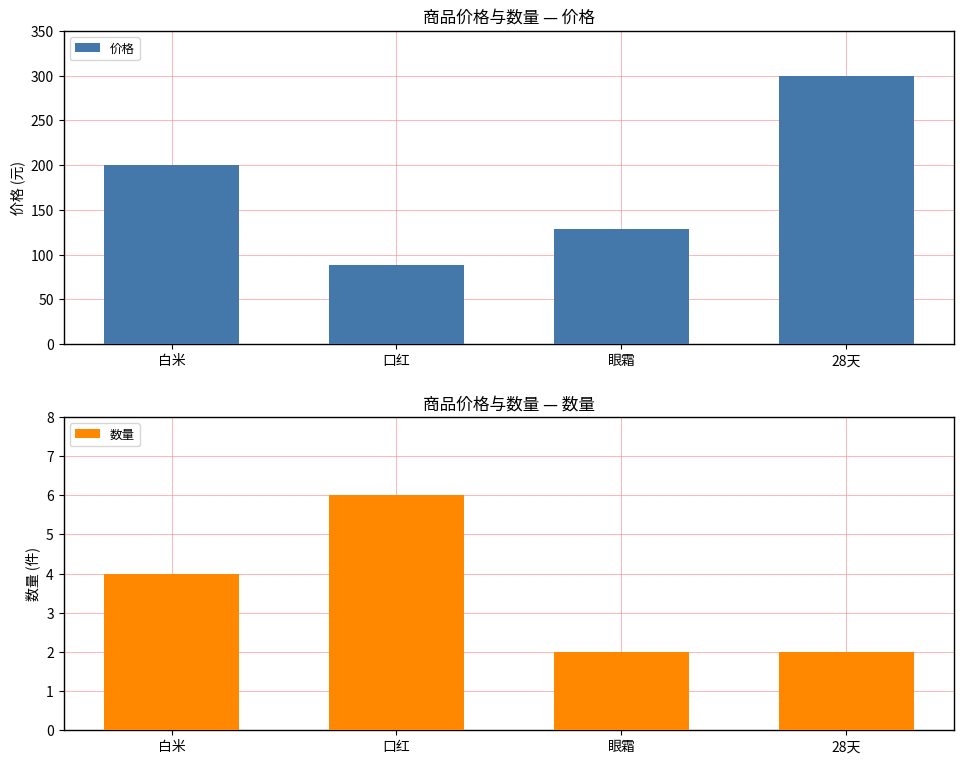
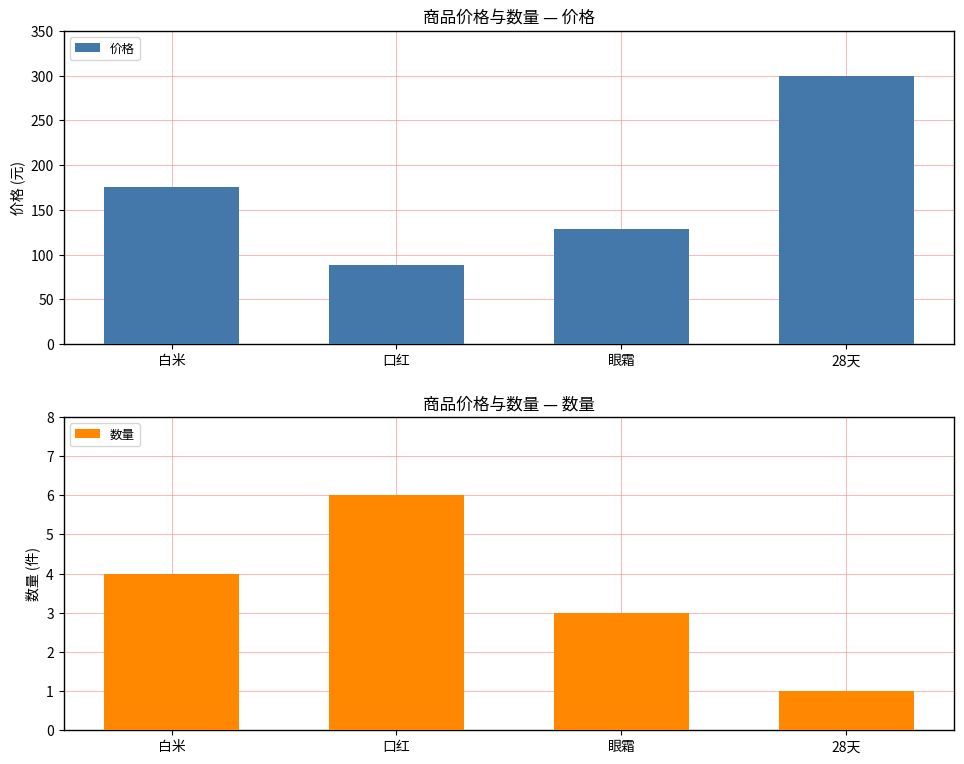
商品价格与数量 — 价格, 白米: 200 -> 180
商品价格与数量 — 数量, 眼霜: 2 -> 3
商品价格与数量 — 数量, 28天: 2 -> 1
